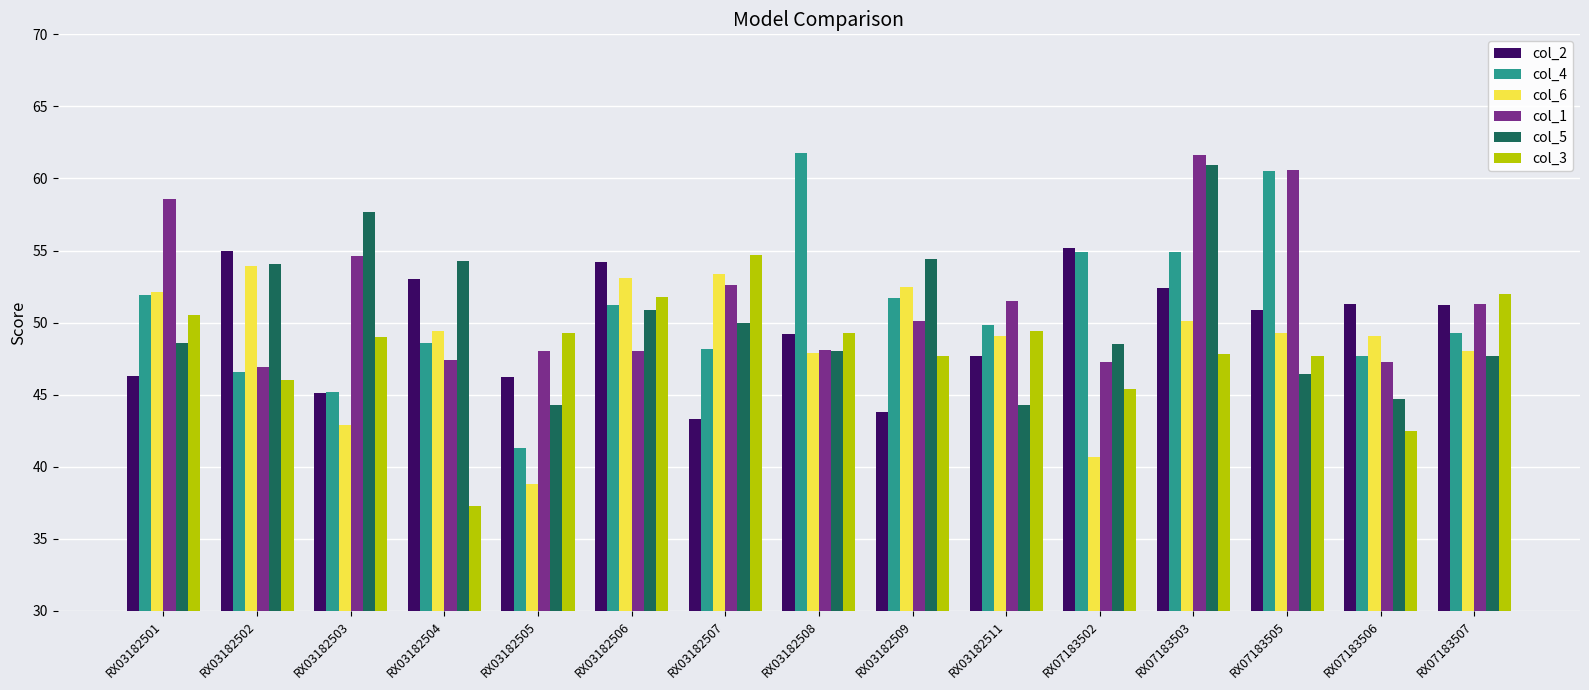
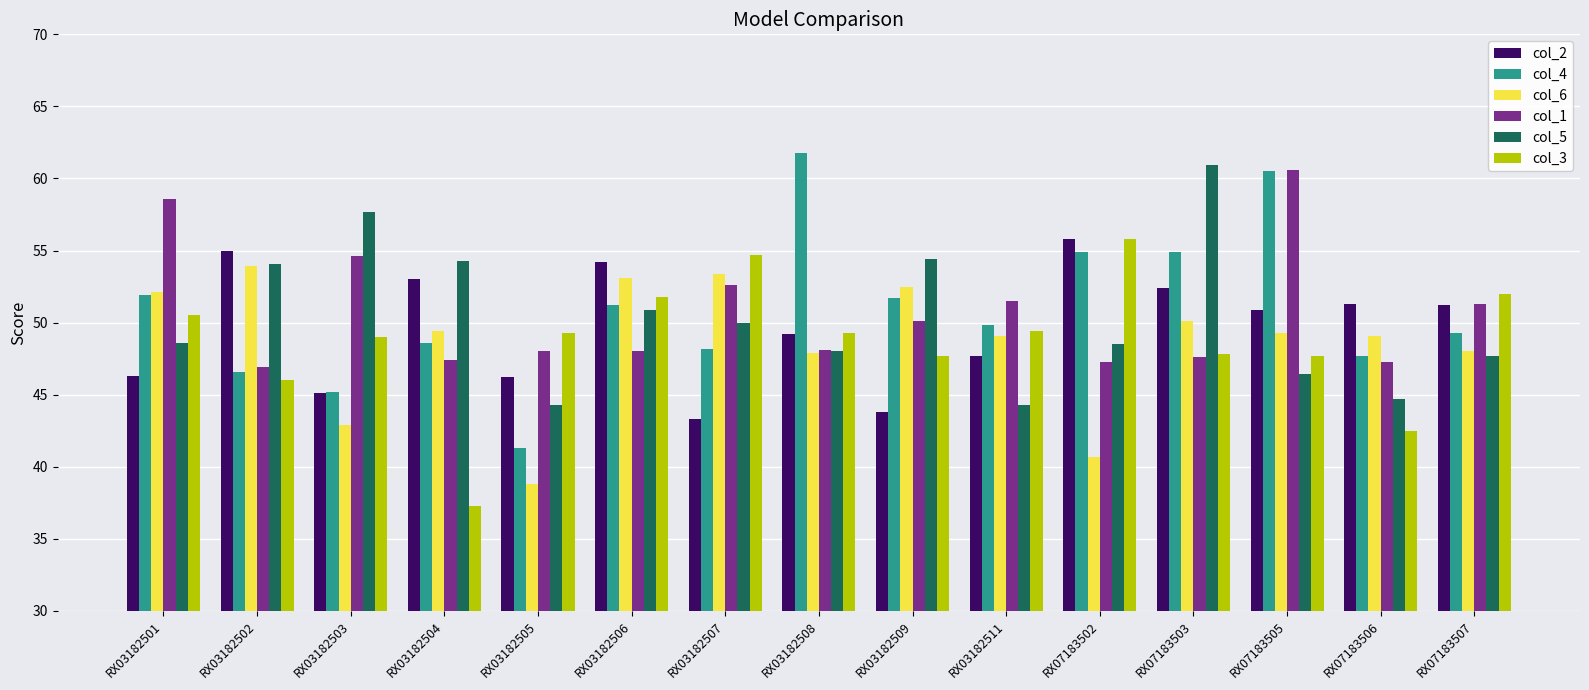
col_2, RX07183502: 55.2 -> 55.8
col_3, RX07183502: 45.4 -> 55.8
col_1, RX07183503: 61.6 -> 47.6
